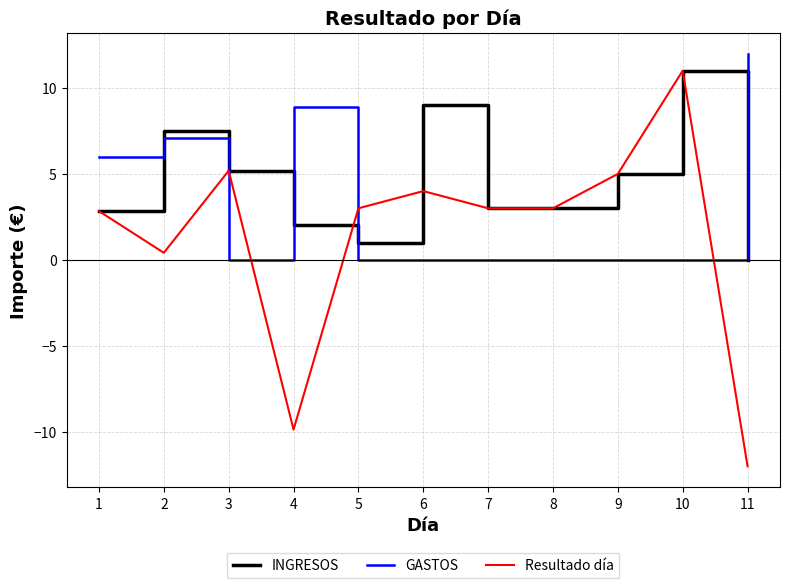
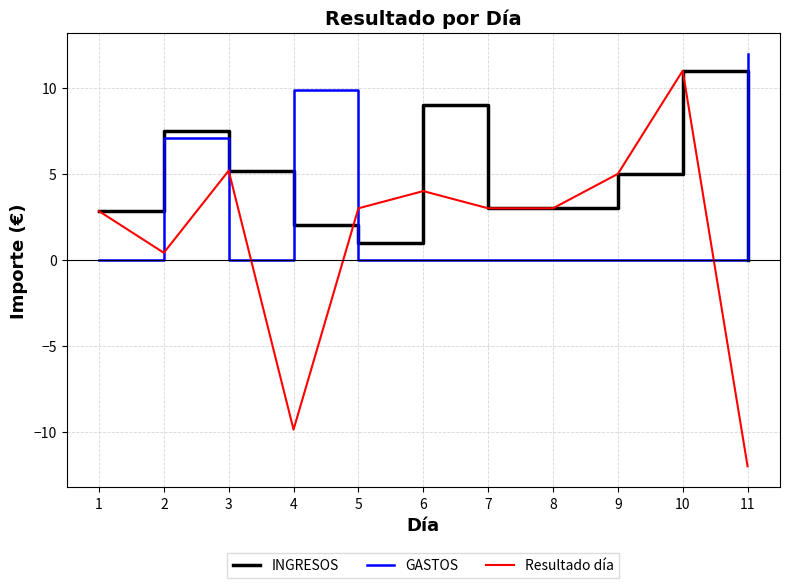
GASTOS, 1: 6 -> 0
GASTOS, 4: 8.9 -> 9.9
